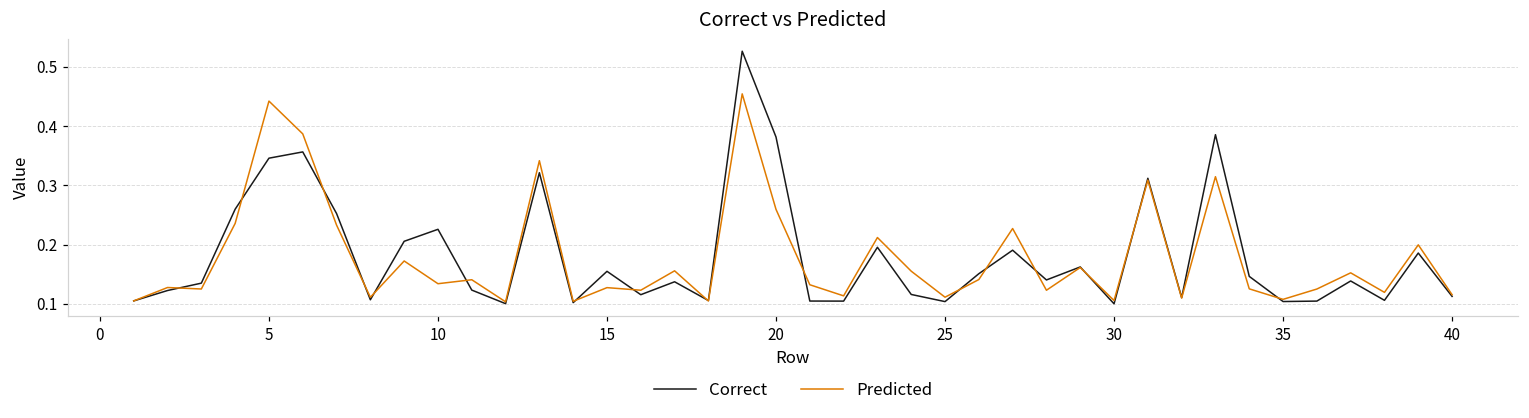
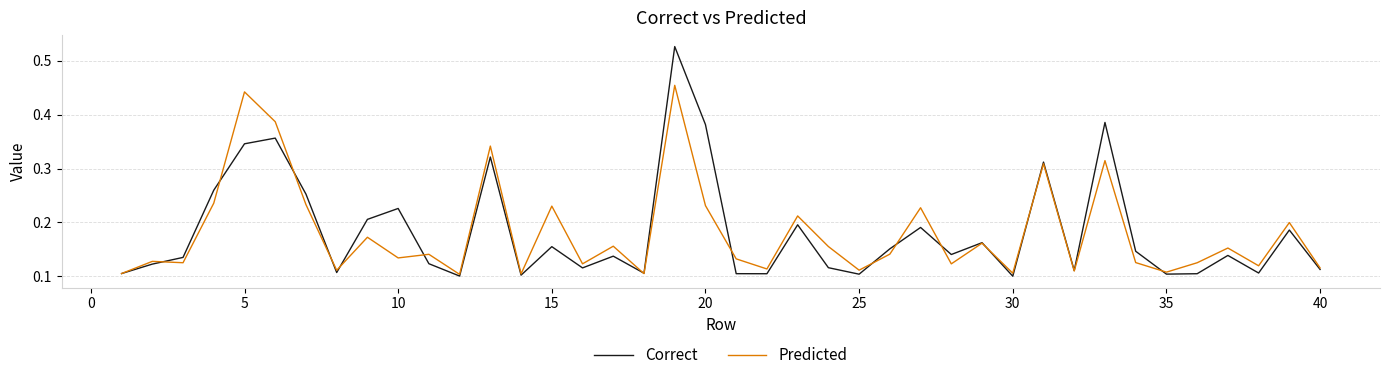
Predicted, 15: 0.13 -> 0.23
Predicted, 20: 0.26 -> 0.23
